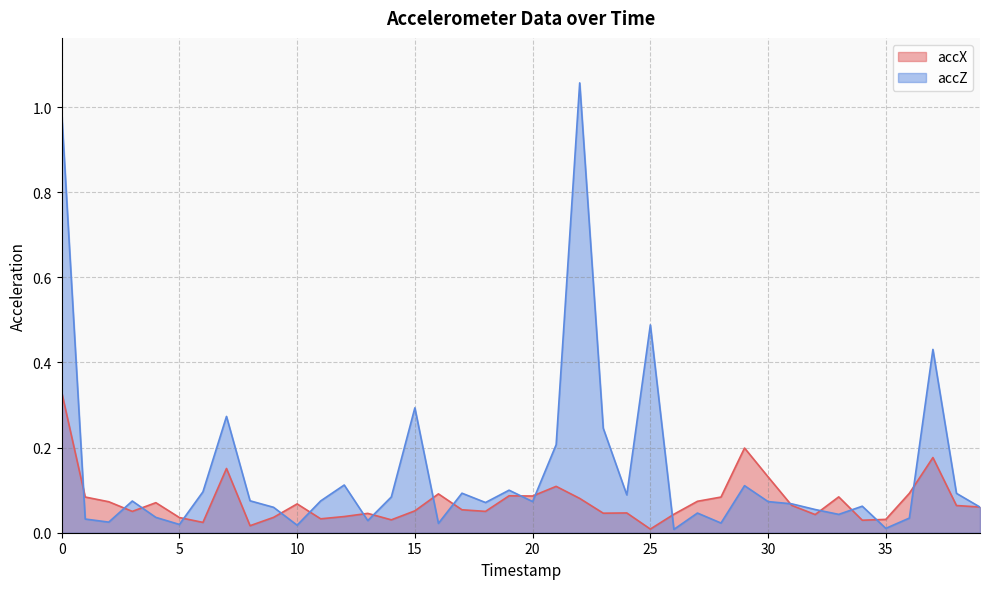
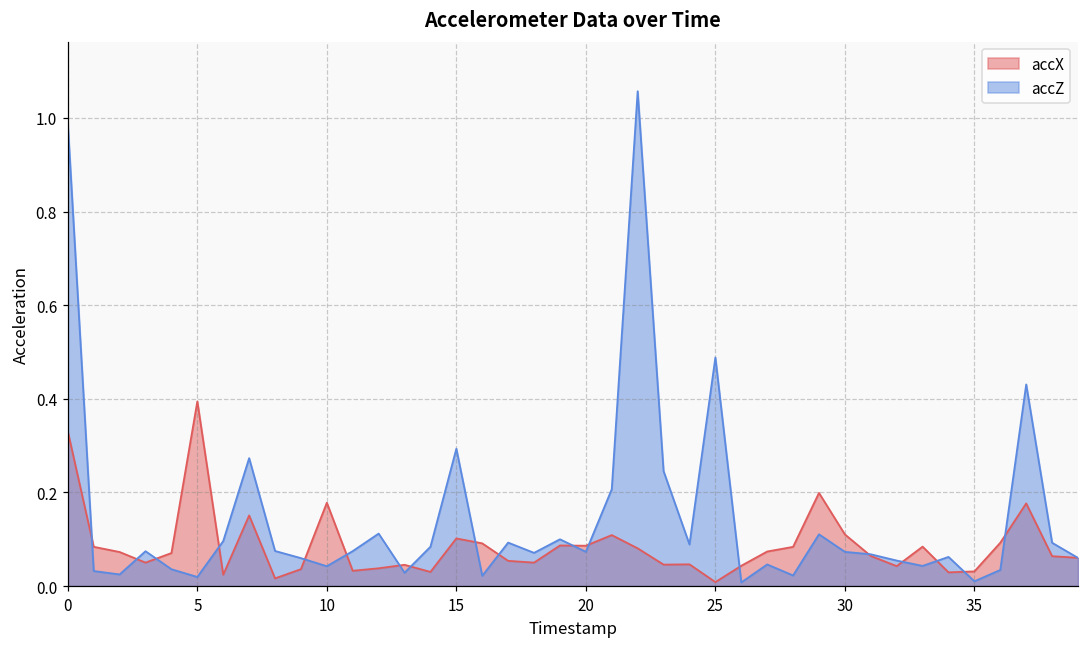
accX, 5: 0.04 -> 0.39
accX, 10: 0.07 -> 0.18
accZ, 10: 0.02 -> 0.04
accX, 15: 0.05 -> 0.10
accX, 30: 0.13 -> 0.11
